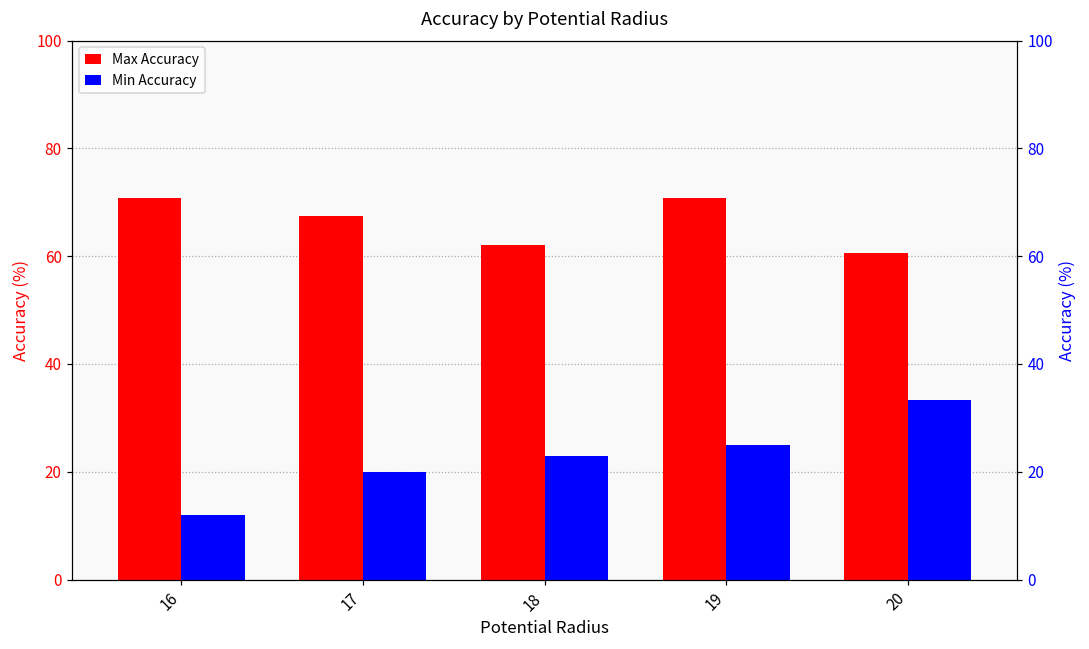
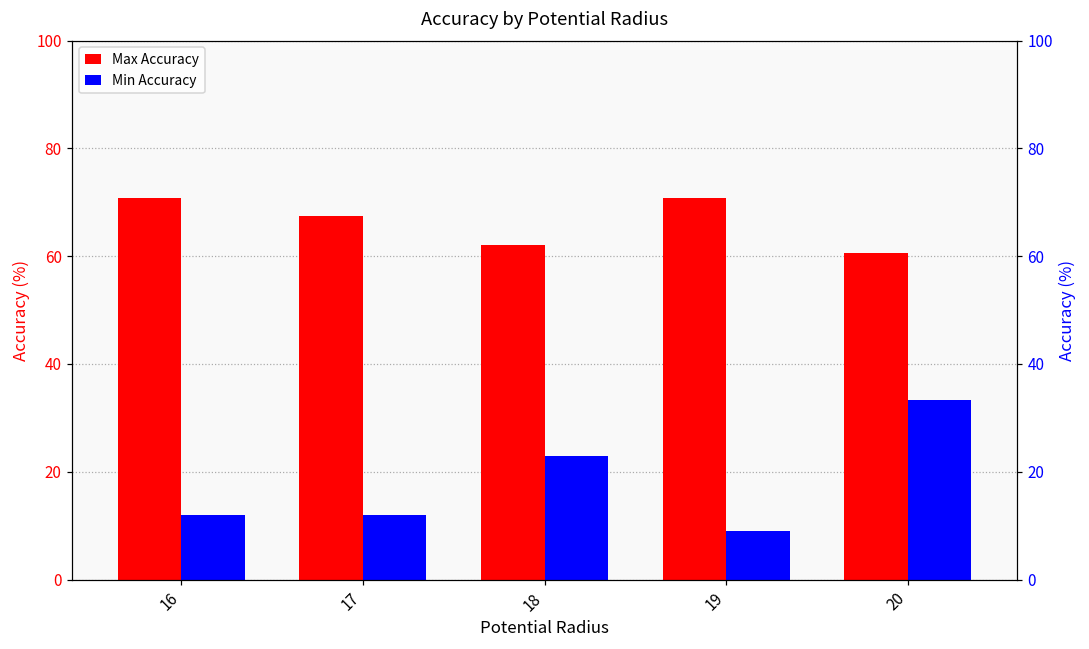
Min Accuracy, 17: 20 -> 12
Min Accuracy, 19: 25 -> 9
